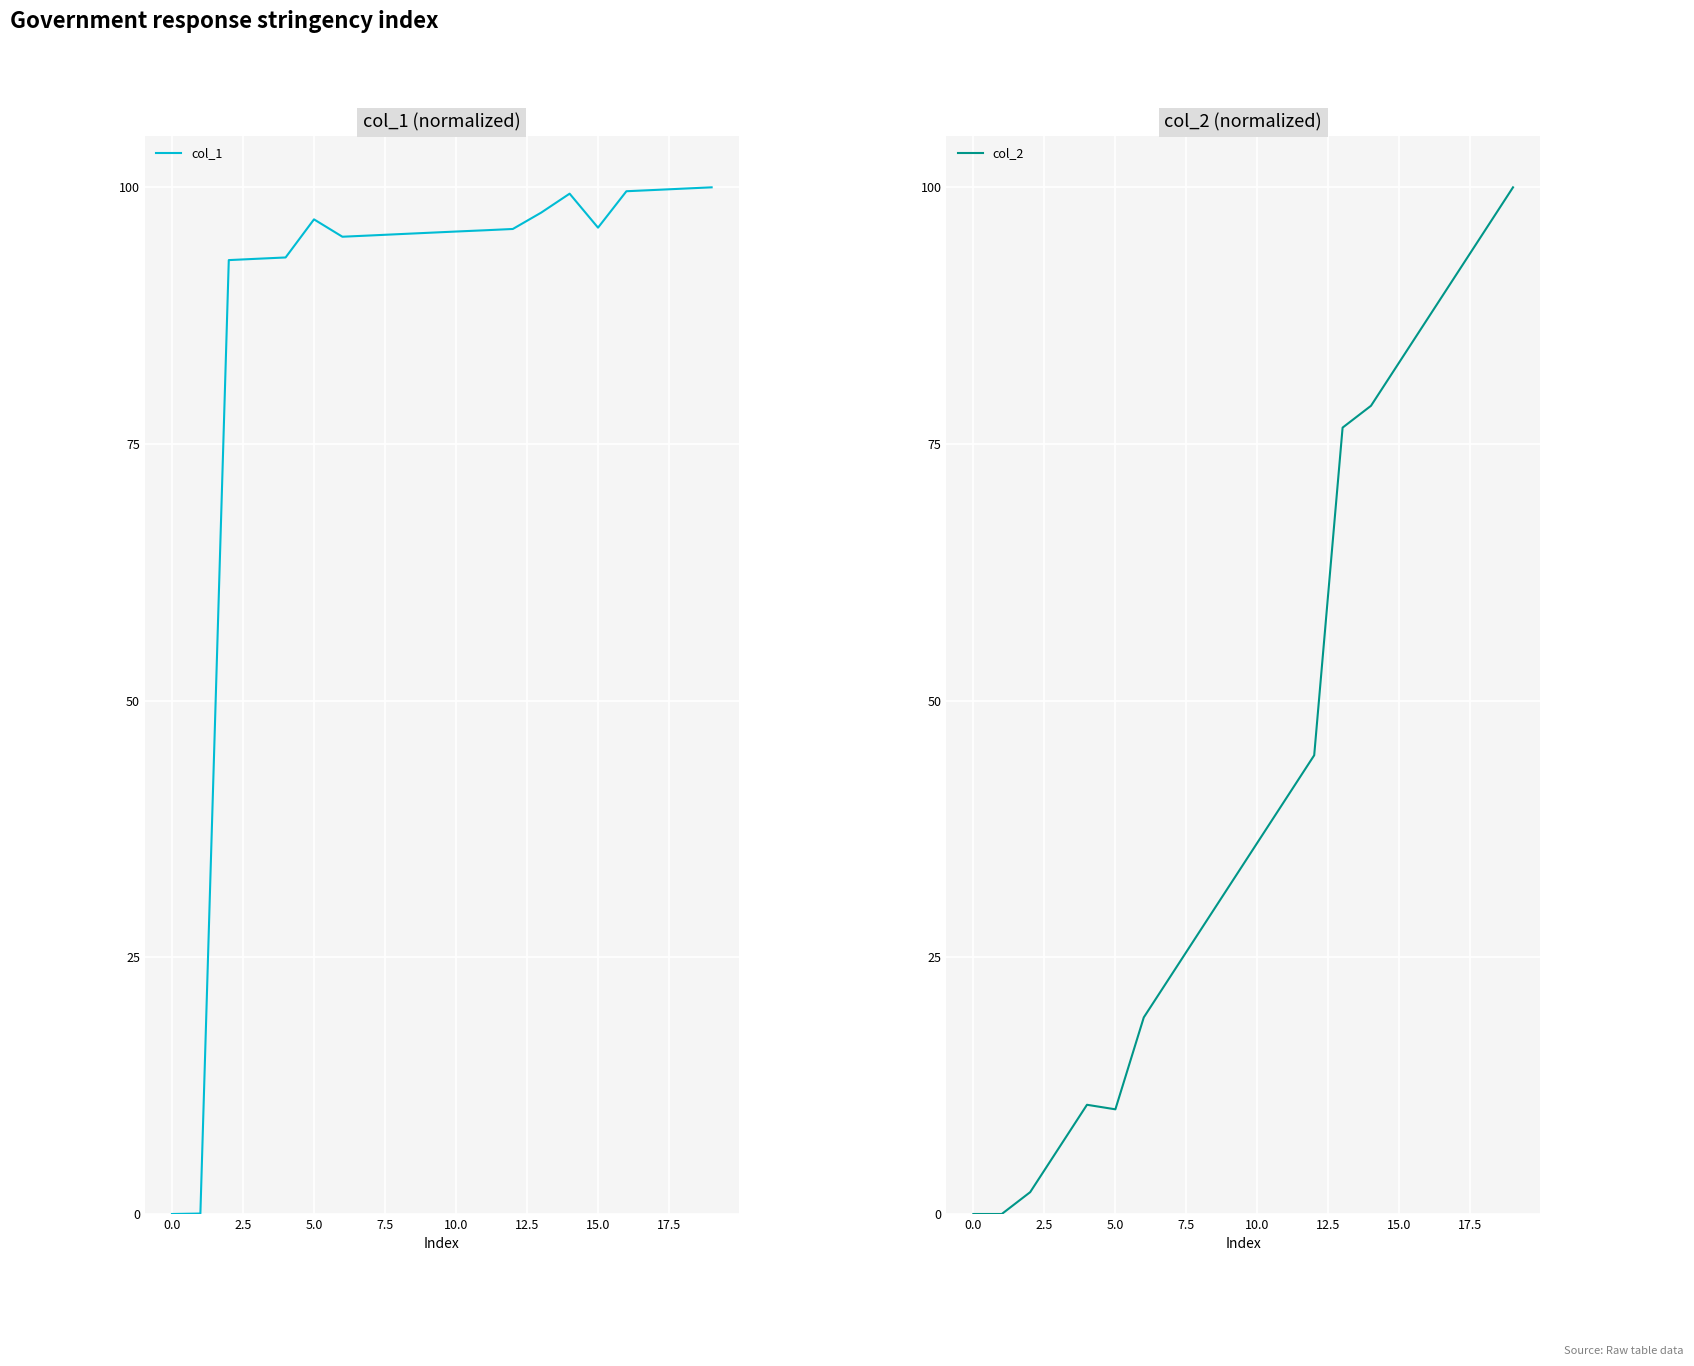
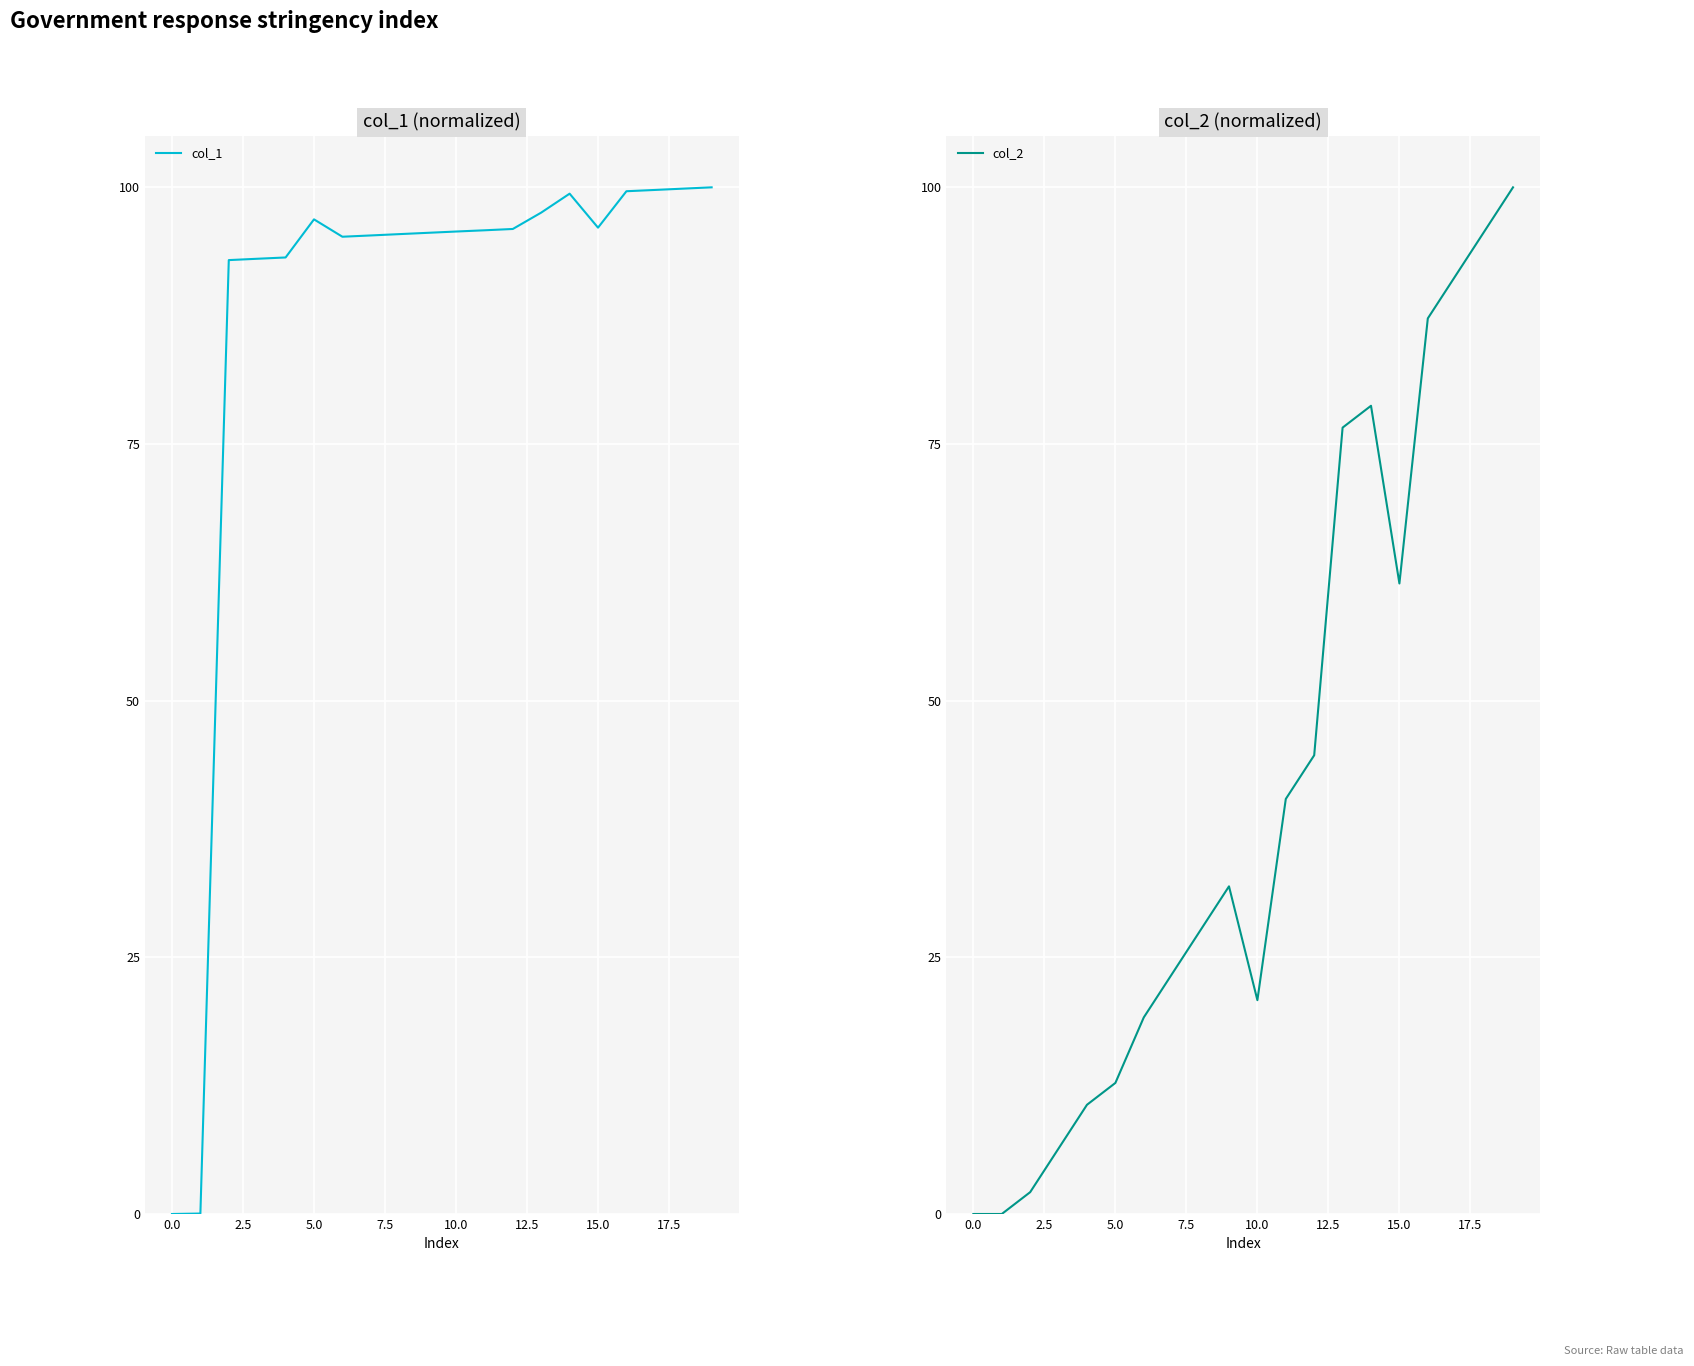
col_2 (normalized), 5.0: 10.2 -> 12.8
col_2 (normalized), 10.0: 36.2 -> 20.8
col_2 (normalized), 15.0: 83.0 -> 61.4
